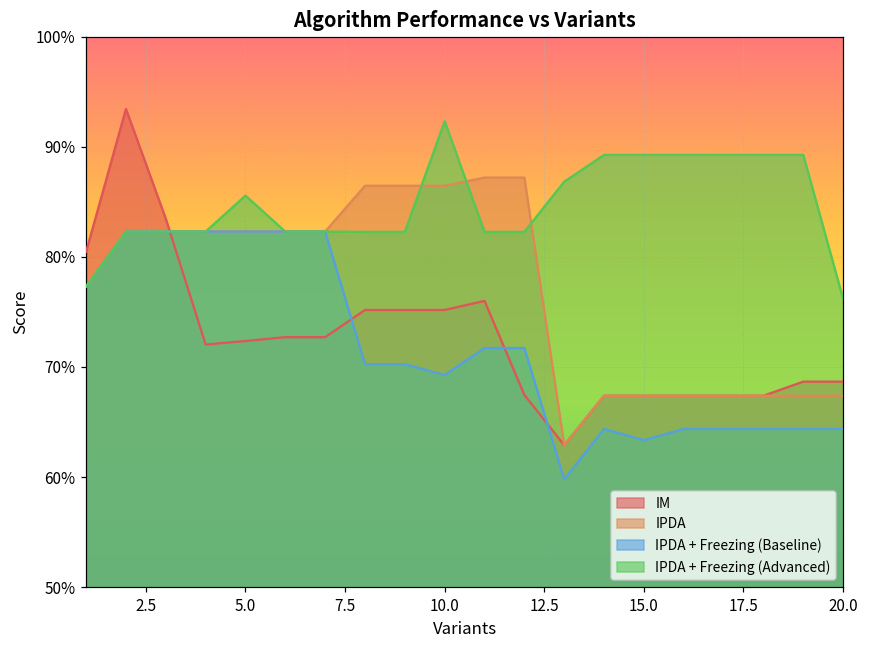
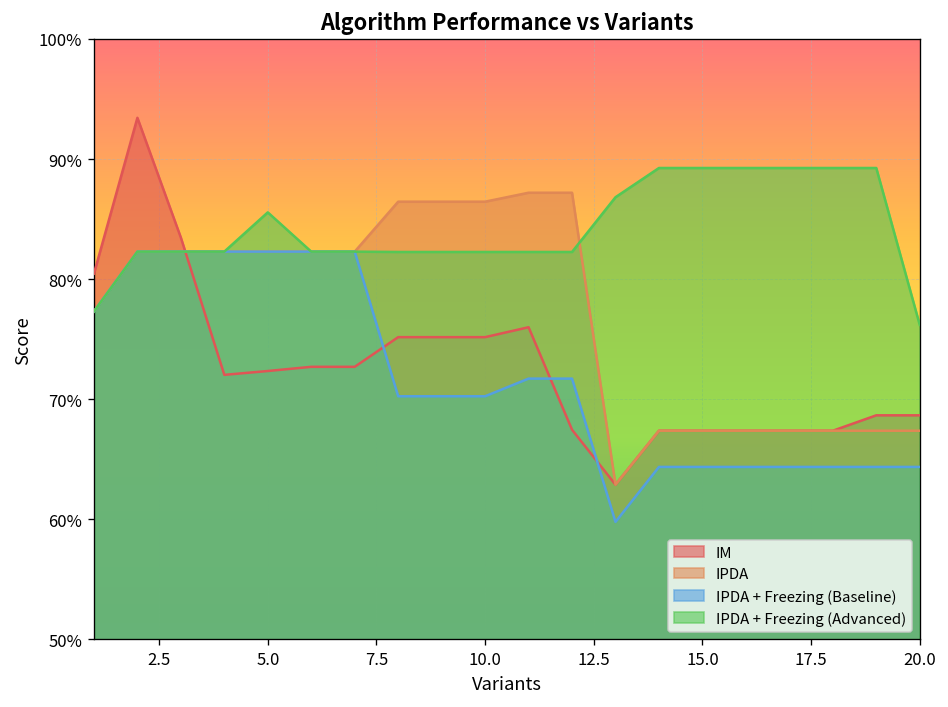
IPDA + Freezing (Baseline), 10.0: 69.3% -> 70.3%
IPDA + Freezing (Advanced), 10.0: 92.3% -> 82.3%
IPDA + Freezing (Baseline), 15.0: 63.3% -> 64.4%
